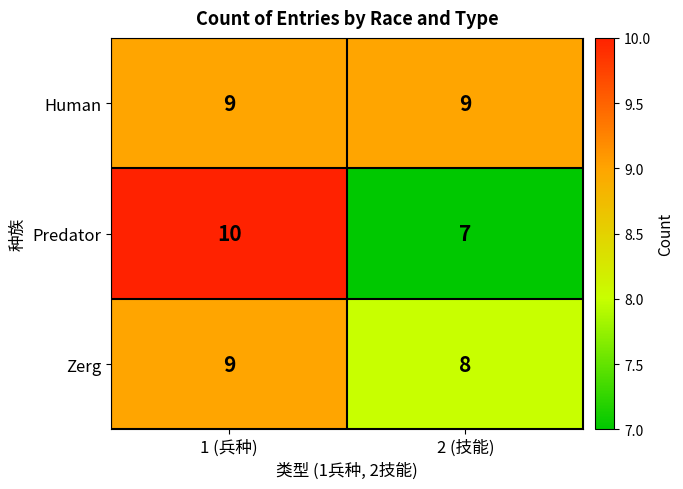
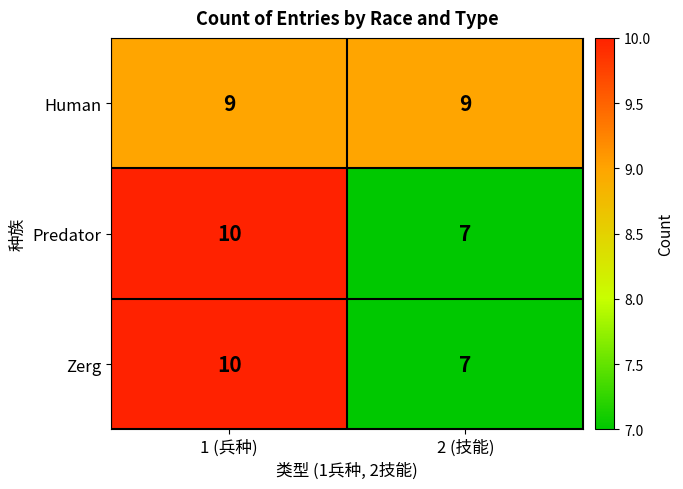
Zerg, 1 (兵种): 9 -> 10
Zerg, 2 (技能): 8 -> 7
